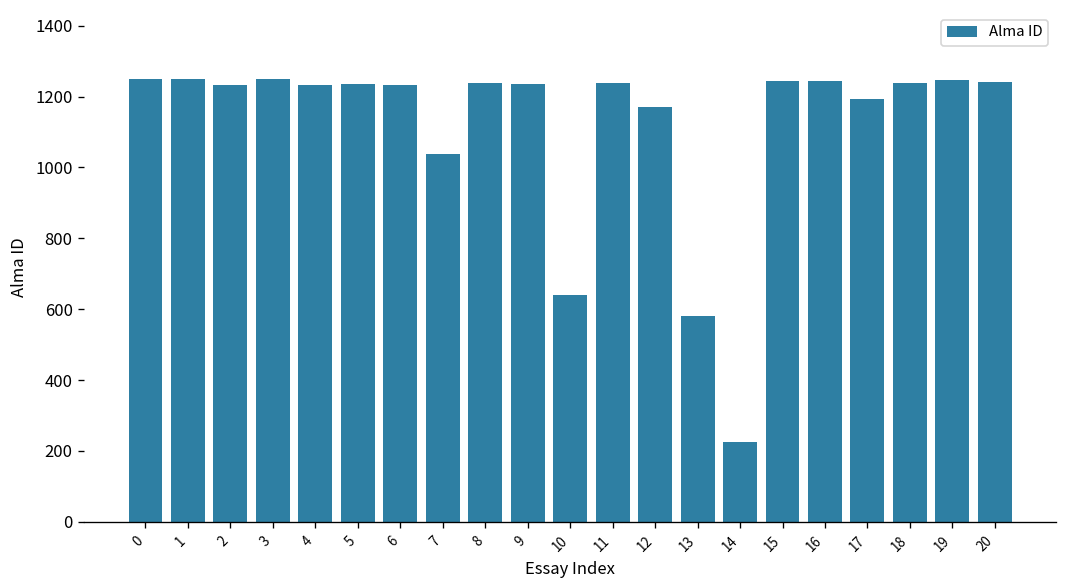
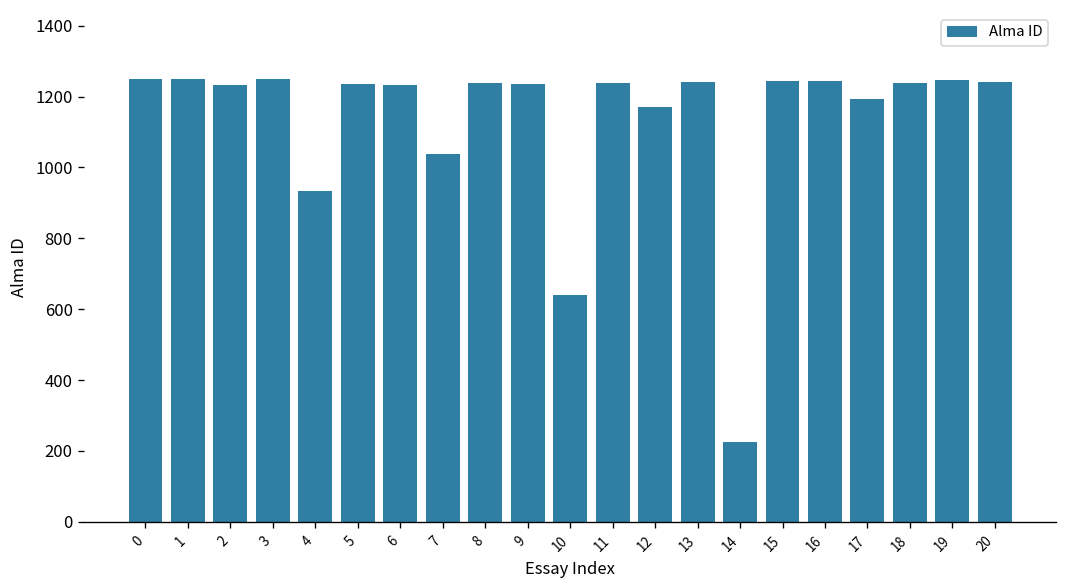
4: 1230 -> 940
13: 580 -> 1240
